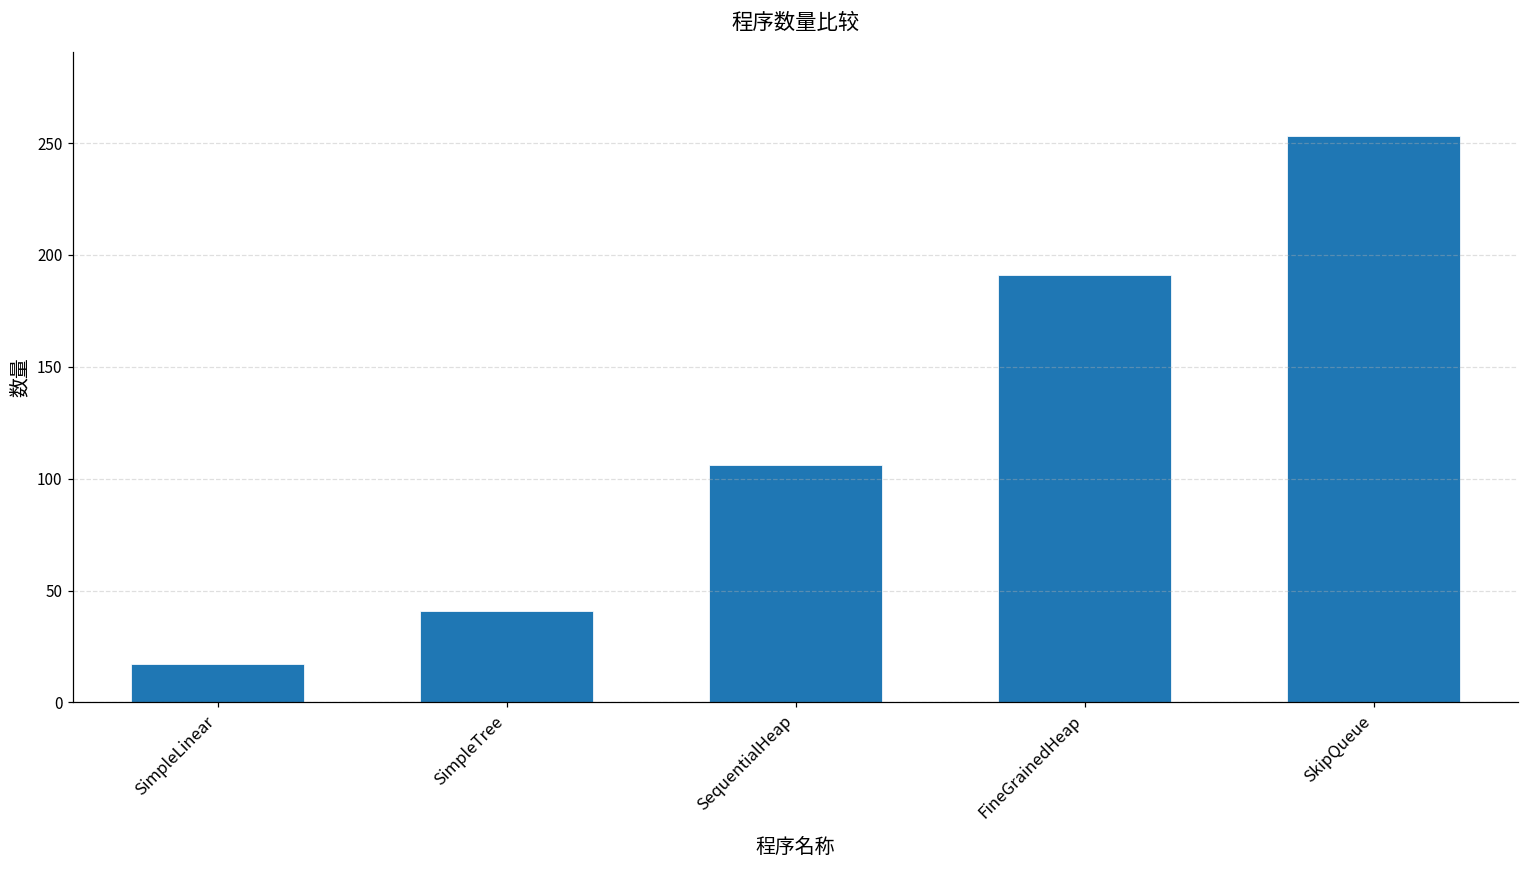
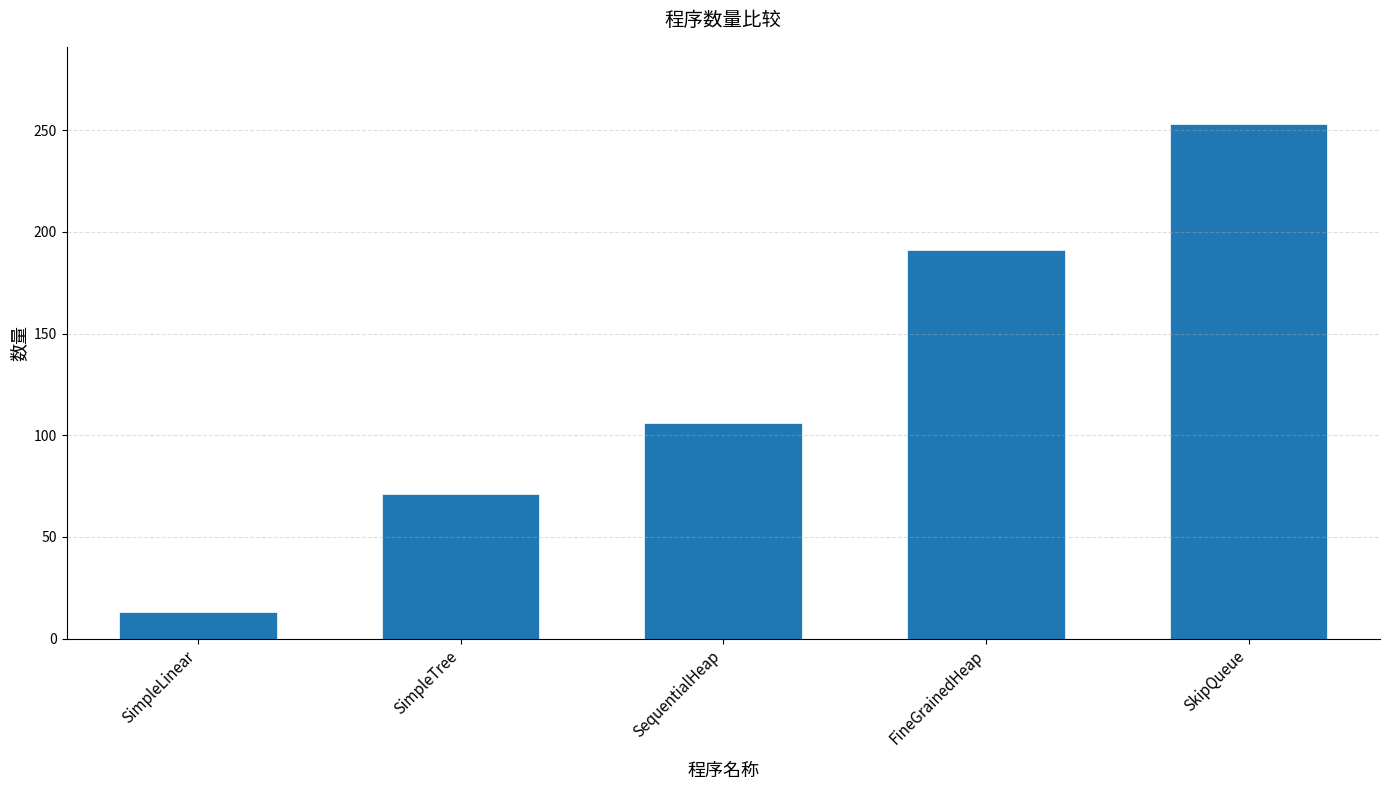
SimpleLinear: 17 -> 13
SimpleTree: 41 -> 71
